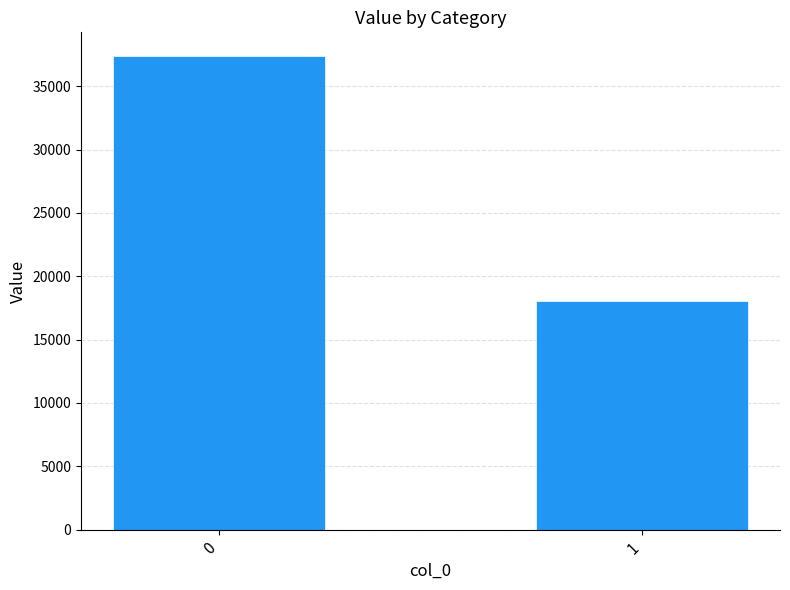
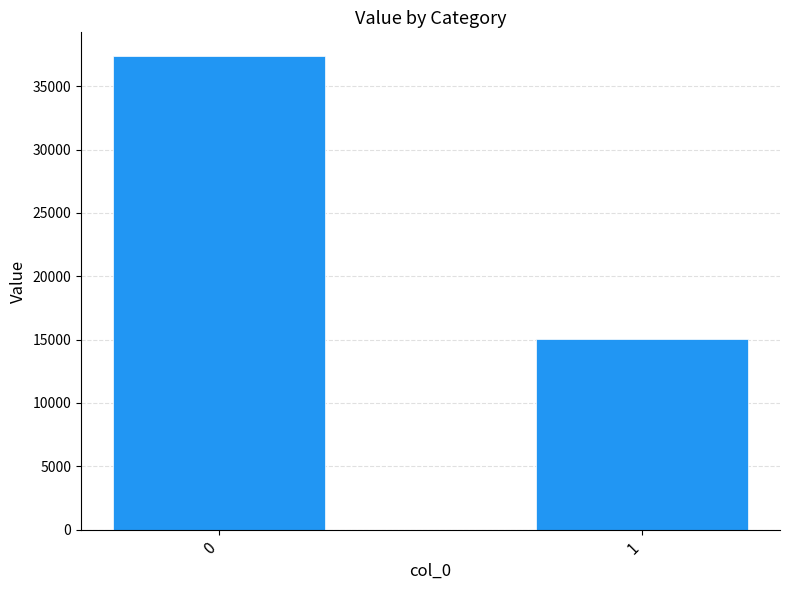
1: 18000 -> 15000
